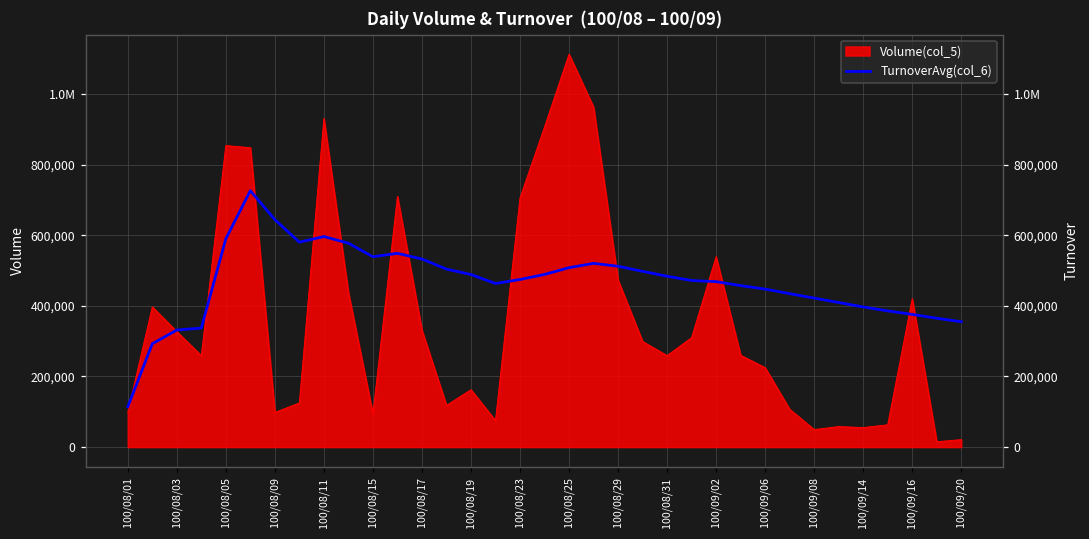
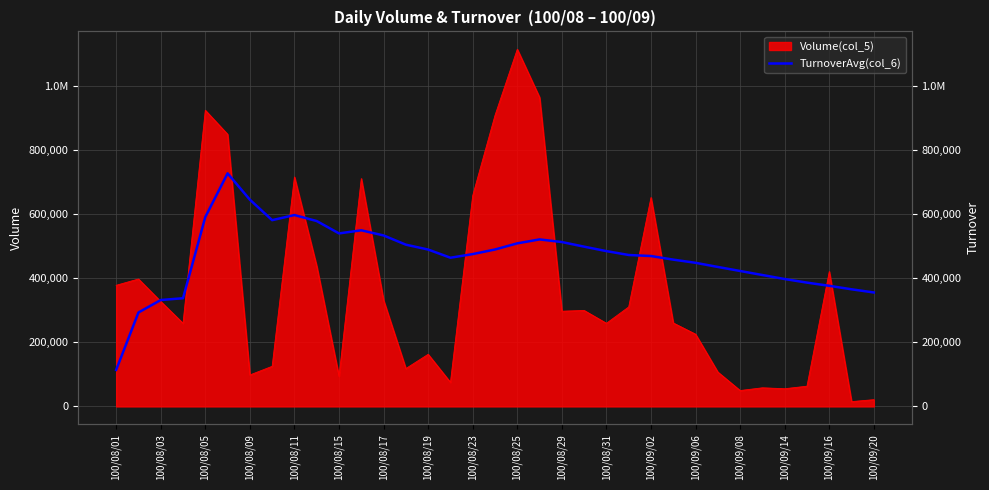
Volume(col_5), 100/08/01: 100,000 -> 380,000
Volume(col_5), 100/08/05: 850,000 -> 920,000
Volume(col_5), 100/08/11: 930,000 -> 720,000
Volume(col_5), 100/08/23: 710,000 -> 660,000
Volume(col_5), 100/08/29: 470,000 -> 300,000
Volume(col_5), 100/09/02: 540,000 -> 650,000
